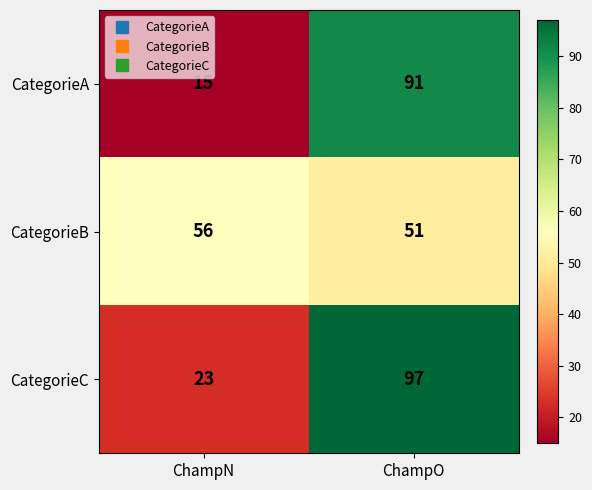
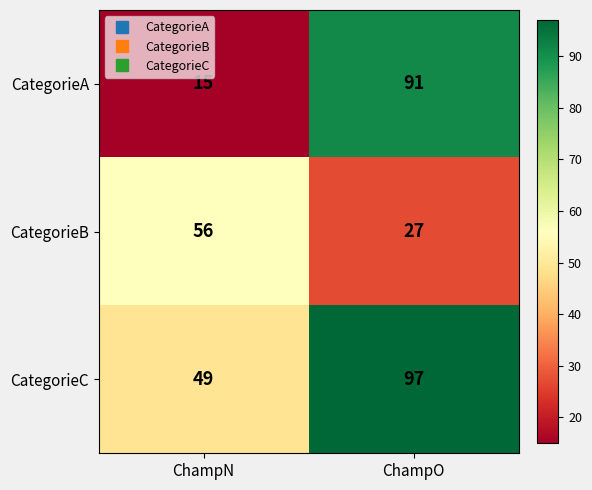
CategorieB, ChampO: 51 -> 27
CategorieC, ChampN: 23 -> 49
